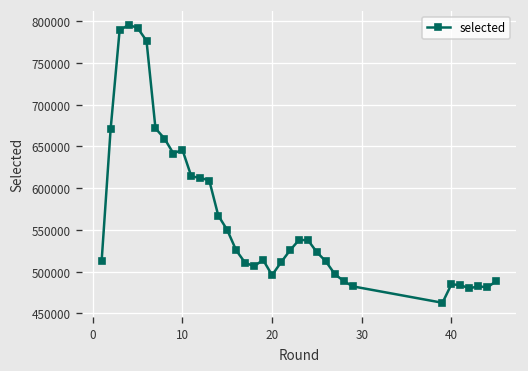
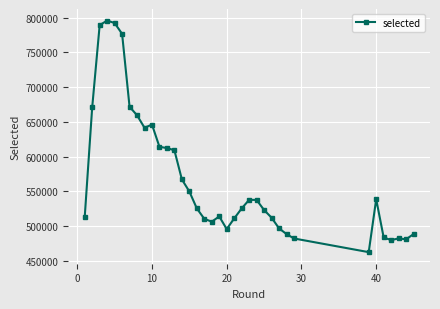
40: 480000 -> 540000
